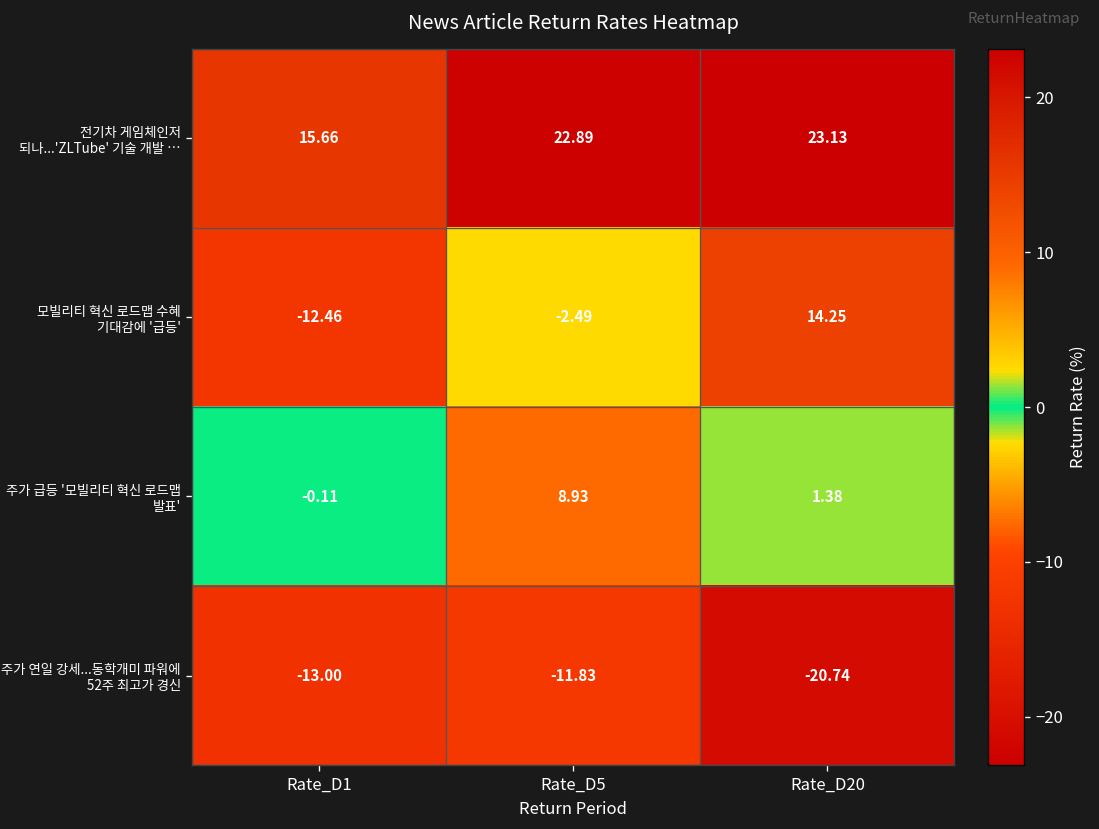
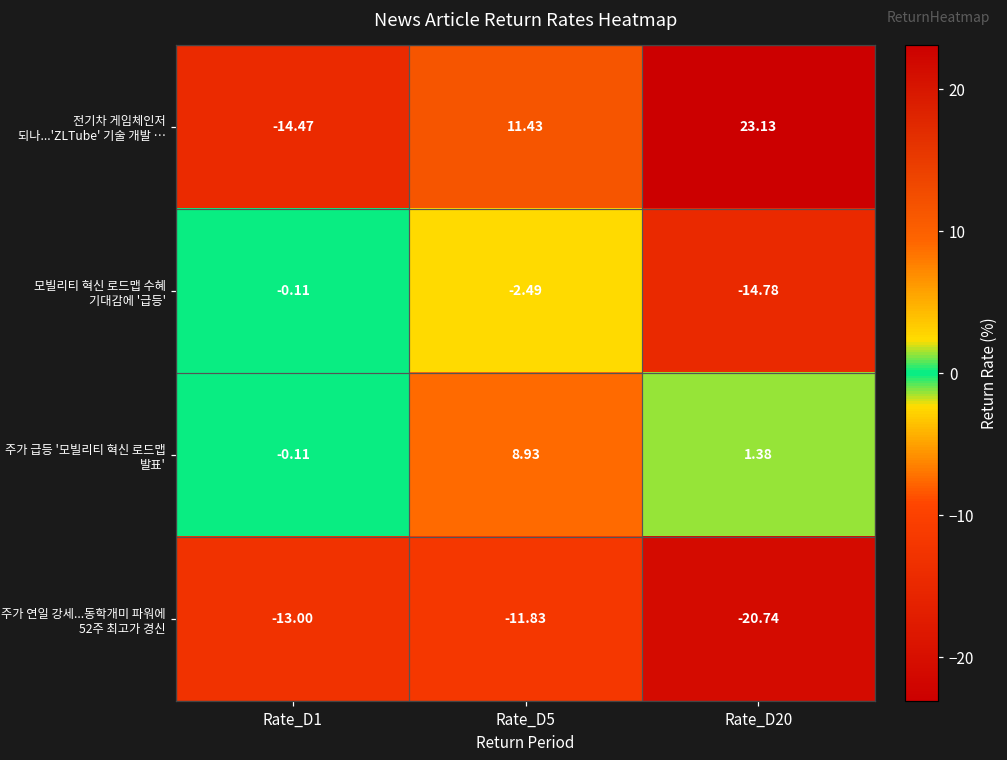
전기차 게임체인저 되나...'ZLTube' 기술 개발 …, Rate_D1: 15.66 -> -14.47
전기차 게임체인저 되나...'ZLTube' 기술 개발 …, Rate_D5: 22.89 -> 11.43
모빌리티 혁신 로드맵 수혜 기대감에 '급등', Rate_D1: -12.46 -> -0.11
모빌리티 혁신 로드맵 수혜 기대감에 '급등', Rate_D20: 14.25 -> -14.78
